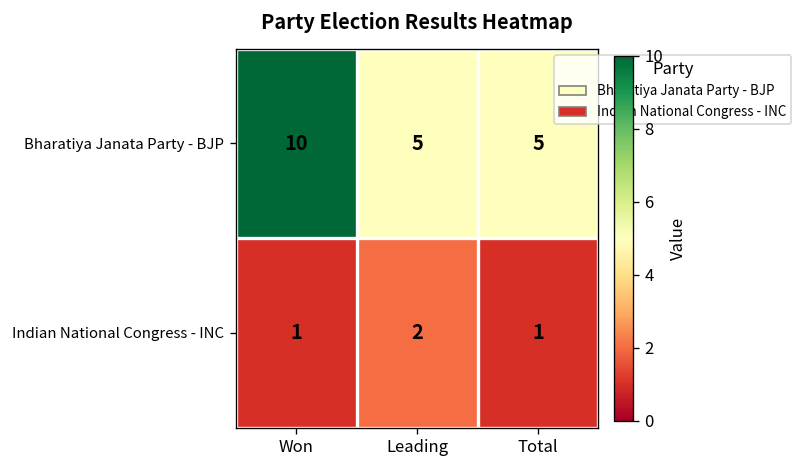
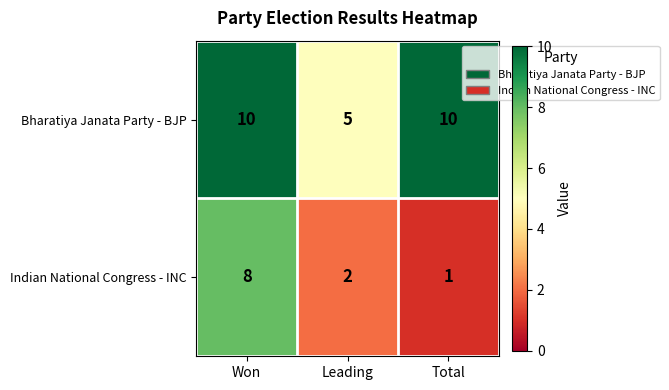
Bharatiya Janata Party - BJP, Total: 5 -> 10
Indian National Congress - INC, Won: 1 -> 8
